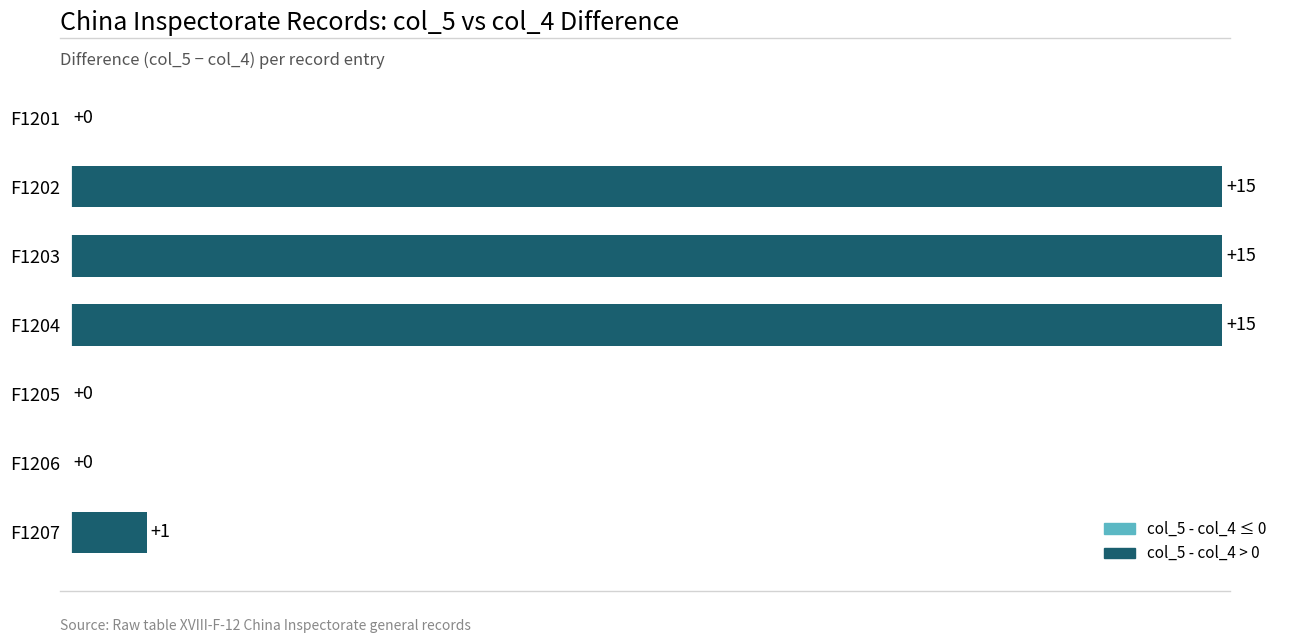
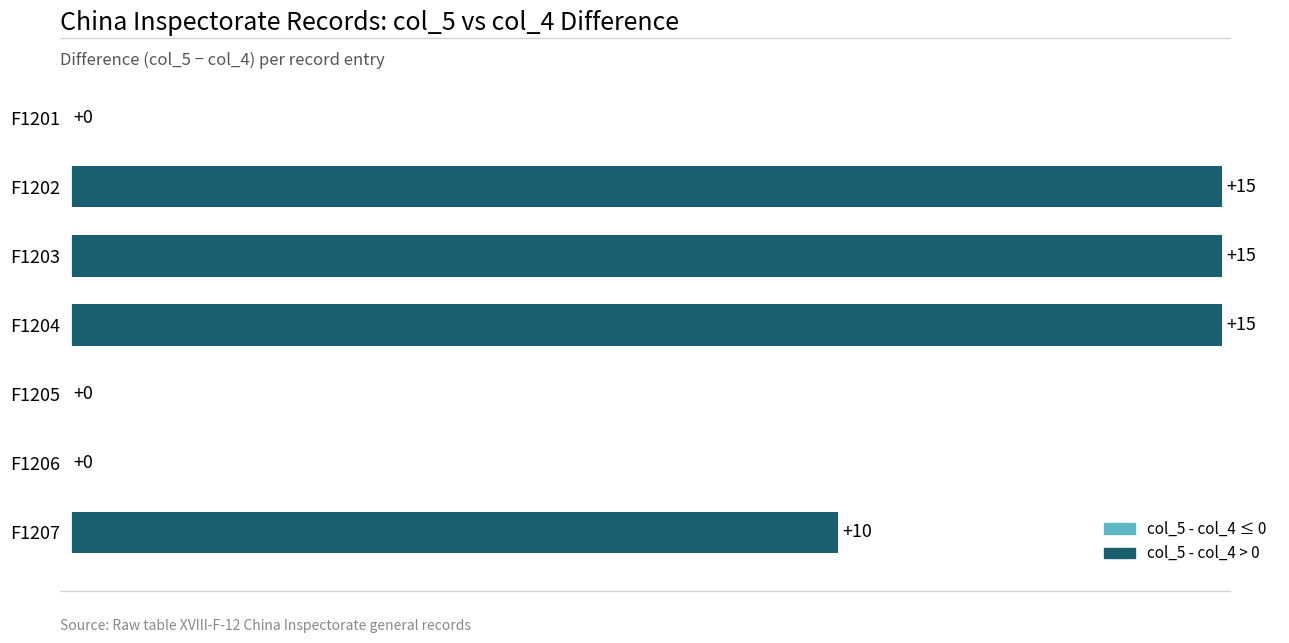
F1207: +1 -> +10
